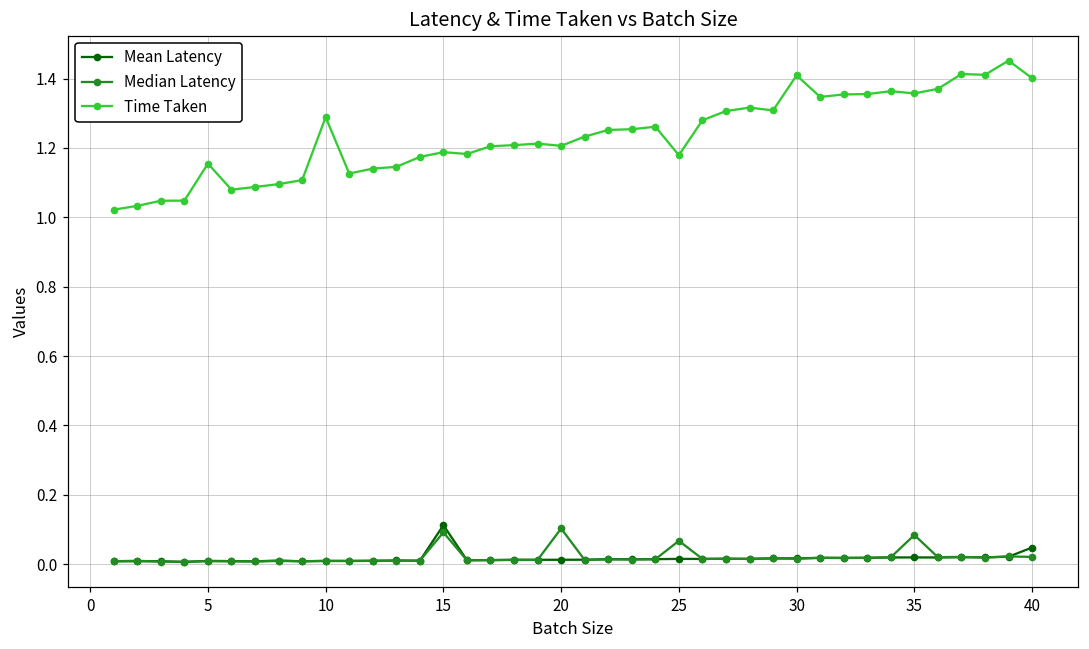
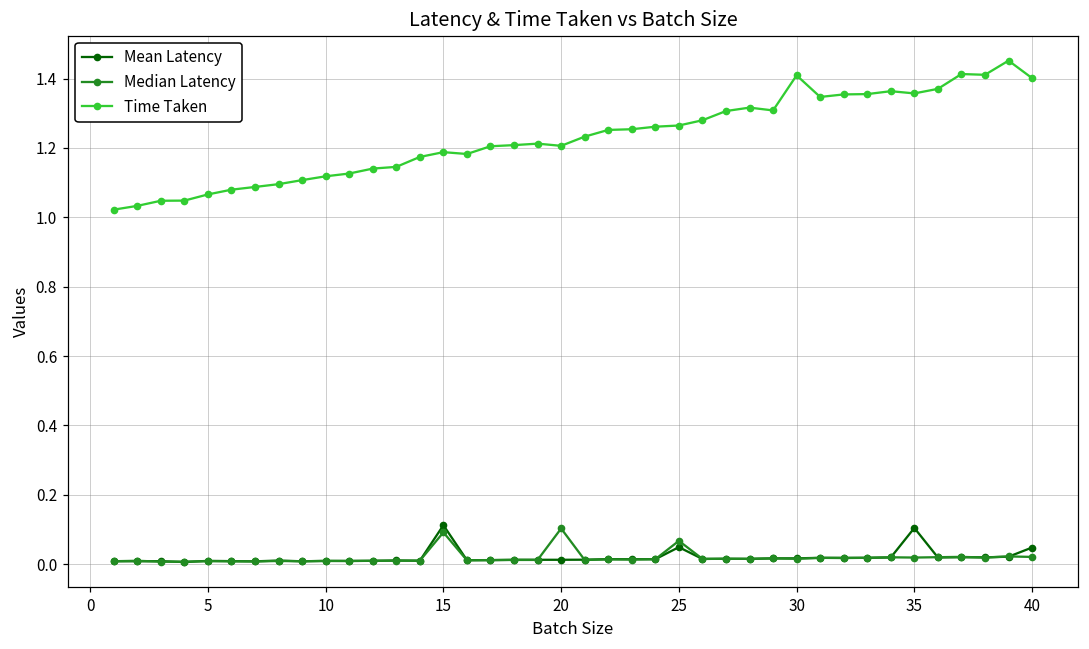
Time Taken, 5: 1.15 -> 1.07
Time Taken, 10: 1.29 -> 1.12
Mean Latency, 25: 0.02 -> 0.05
Time Taken, 25: 1.18 -> 1.26
Mean Latency, 35: 0.02 -> 0.10
Median Latency, 35: 0.08 -> 0.02
